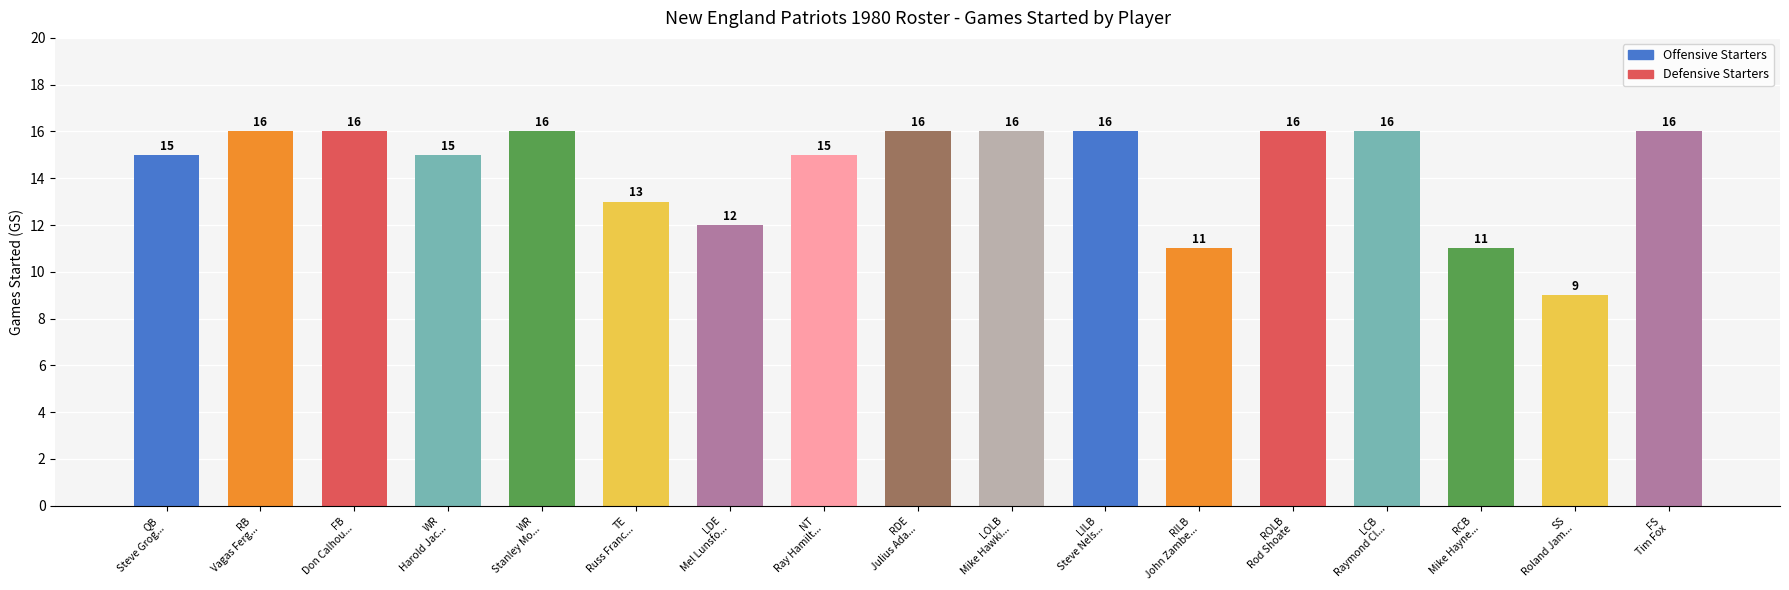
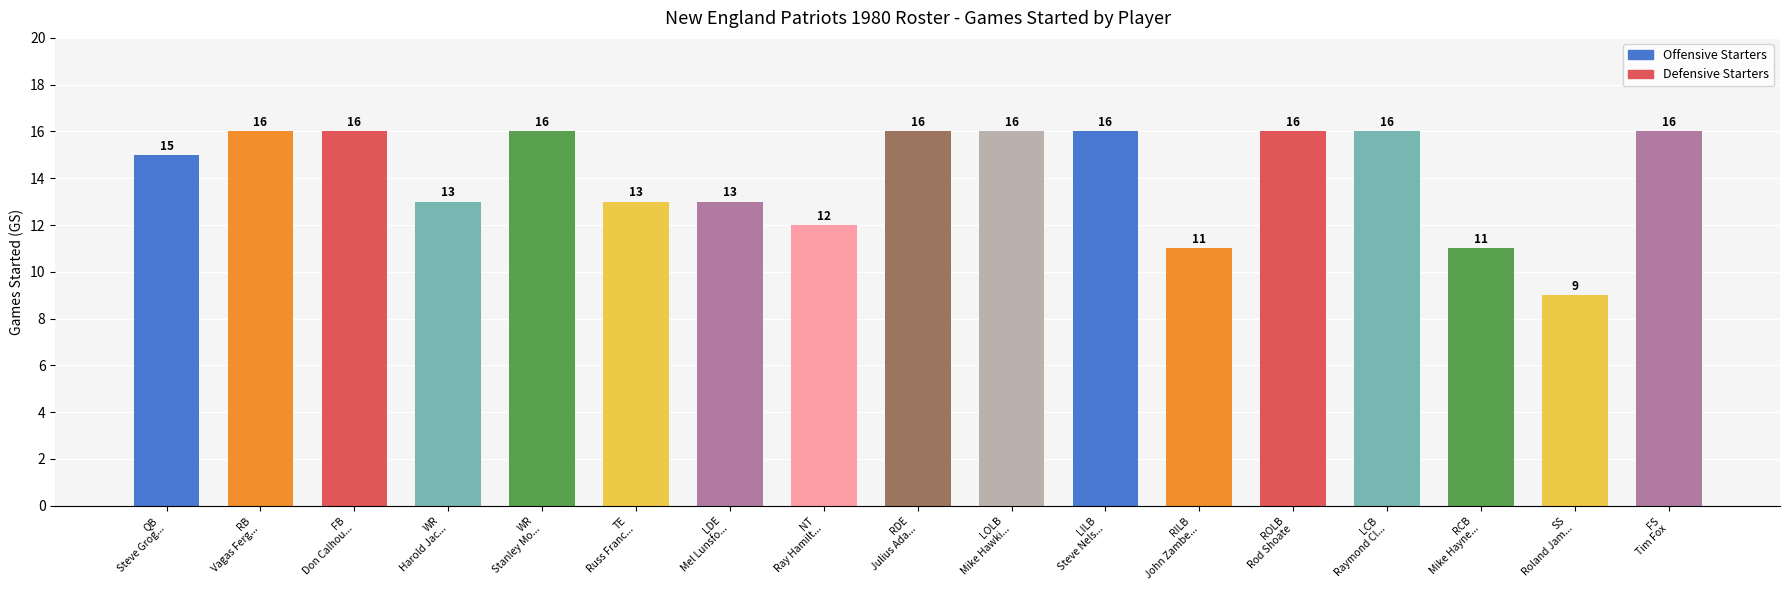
WR Harold Jac...: 15 -> 13
LDE Mel Lunsfo...: 12 -> 13
NT Ray Hamilt...: 15 -> 12
